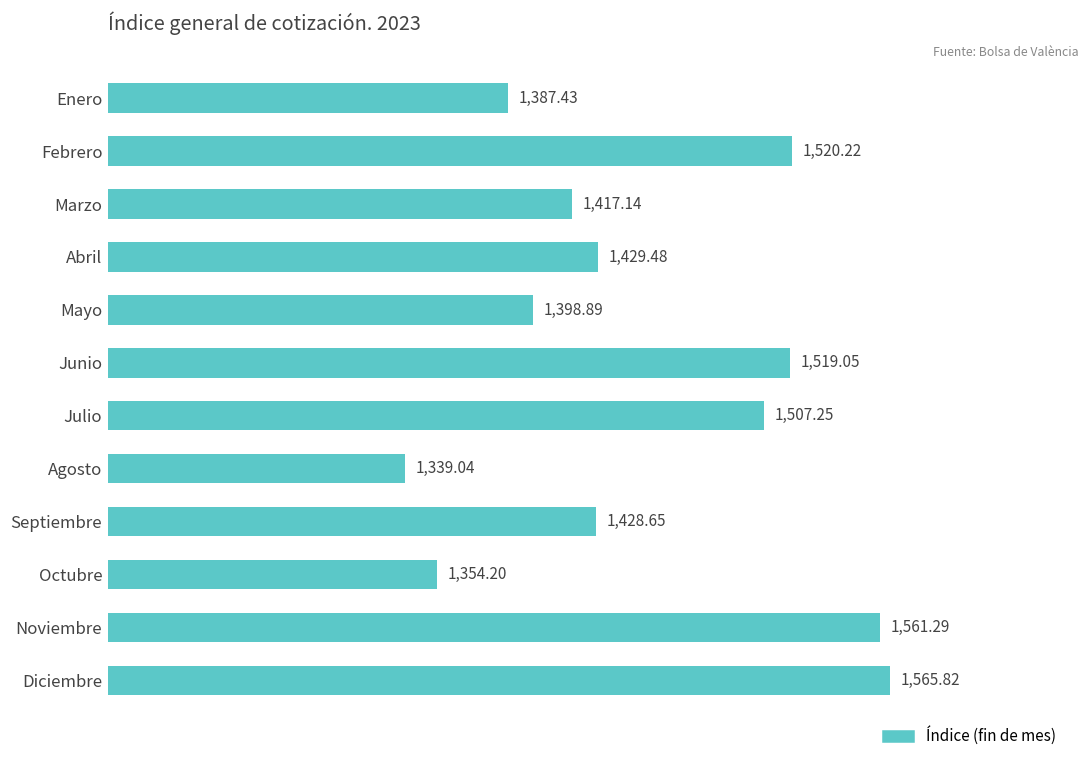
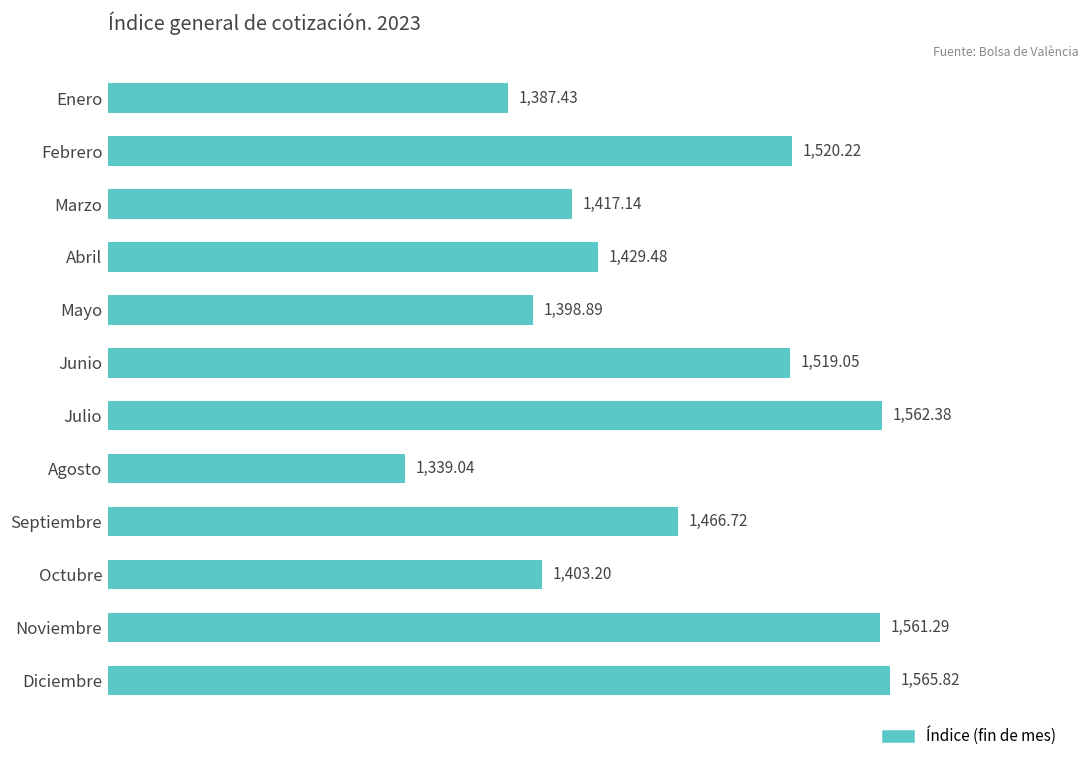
Julio: 1,507.25 -> 1,562.38
Septiembre: 1,428.65 -> 1,466.72
Octubre: 1,354.20 -> 1,403.20
